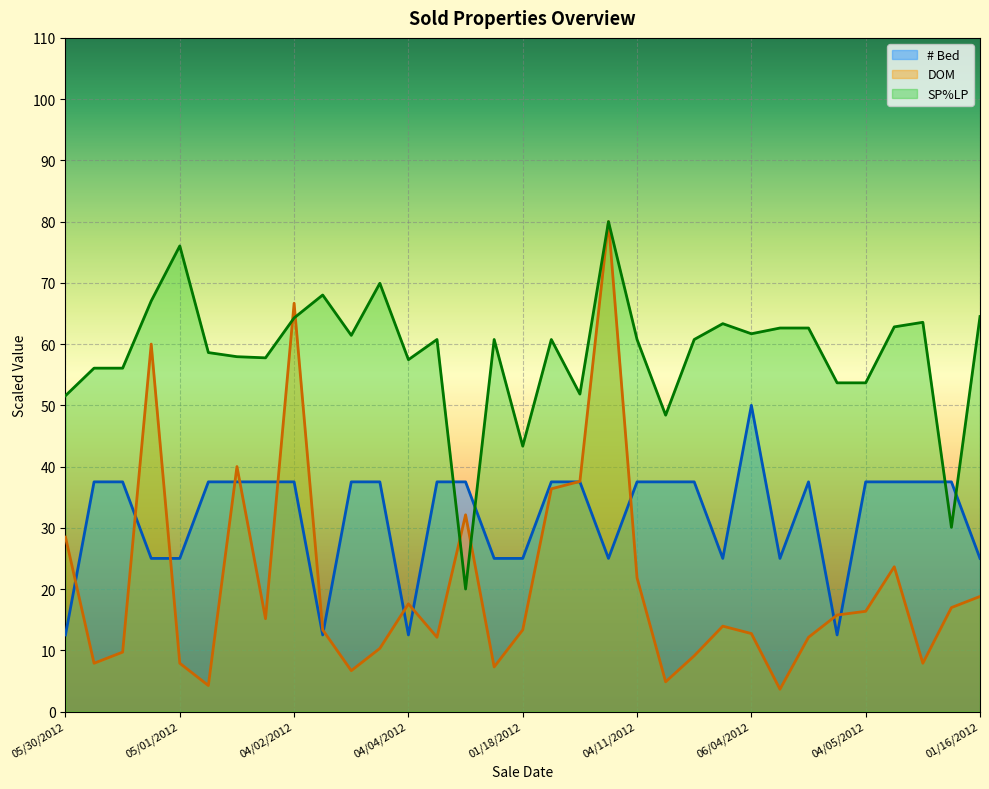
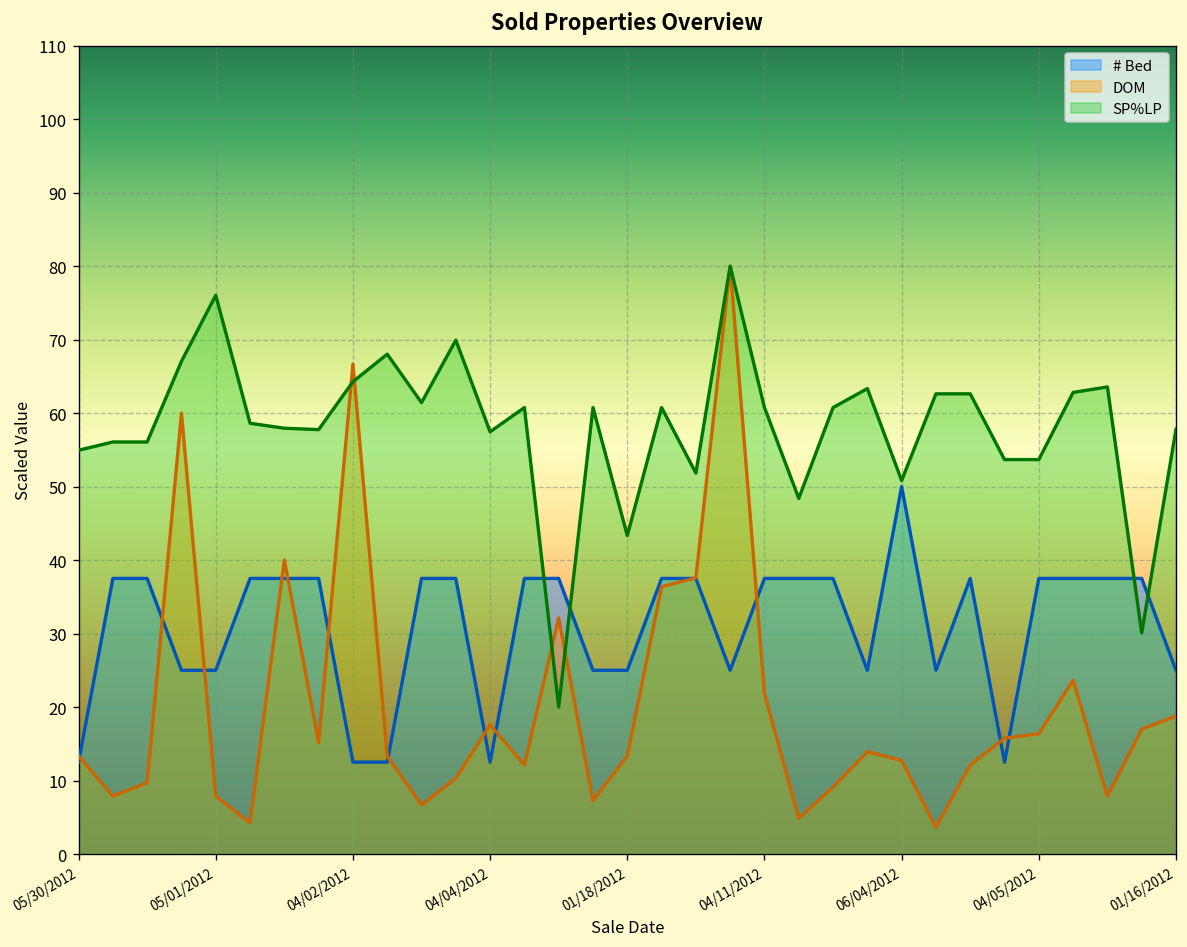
DOM, 05/30/2012: 28 -> 13
SP%LP, 05/30/2012: 52 -> 55
# Bed, 04/02/2012: 38 -> 13
SP%LP, 06/04/2012: 62 -> 51
SP%LP, 01/16/2012: 64 -> 58
